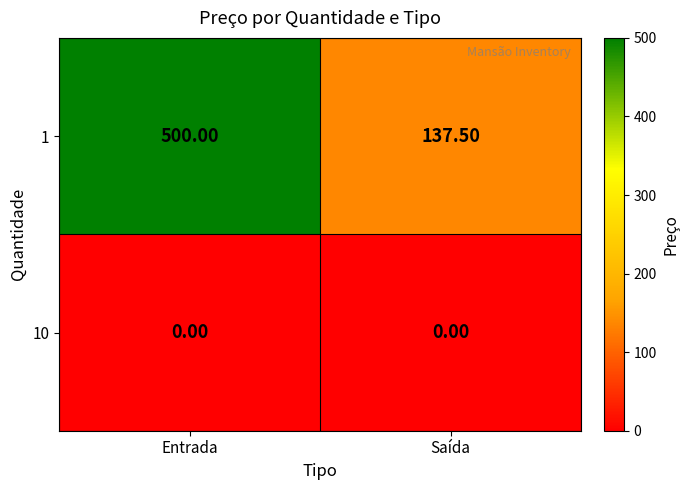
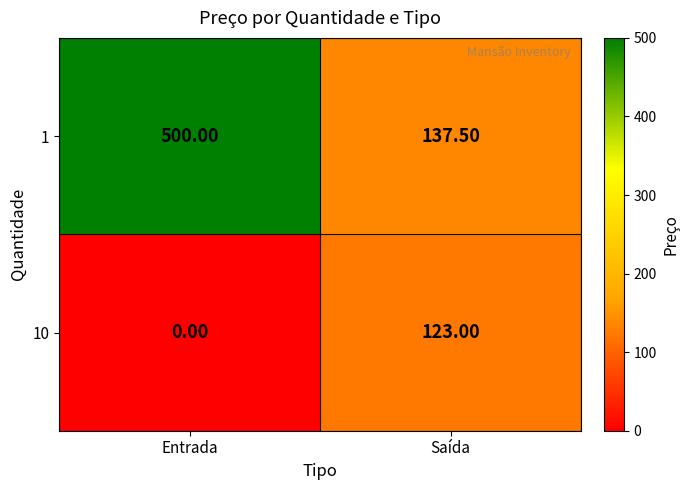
10, Saída: 0.00 -> 123.00
